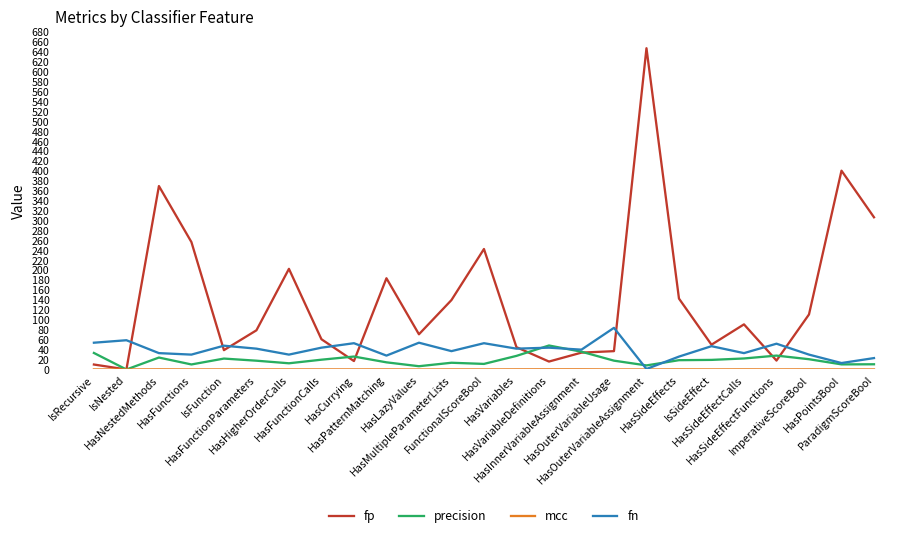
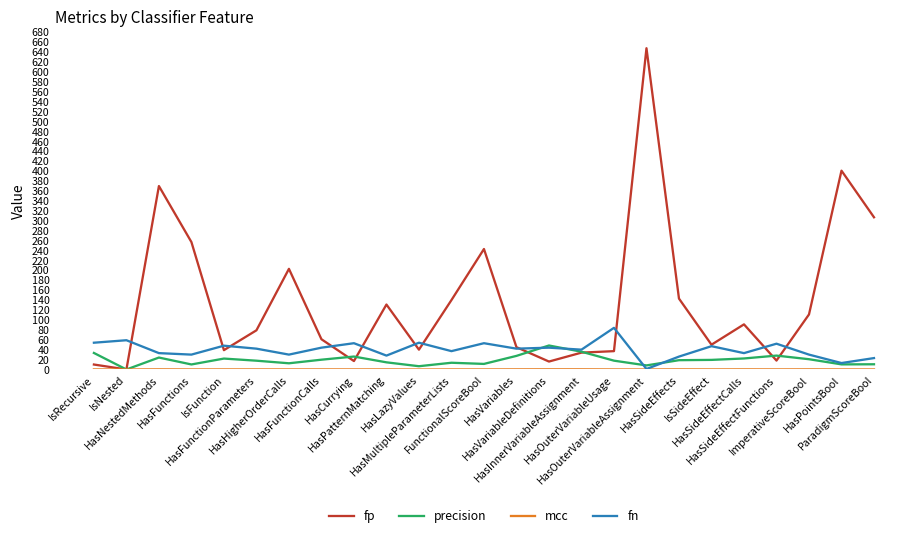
fp, HasPatternMatching: 180 -> 130
fp, HasLazyValues: 70 -> 40
